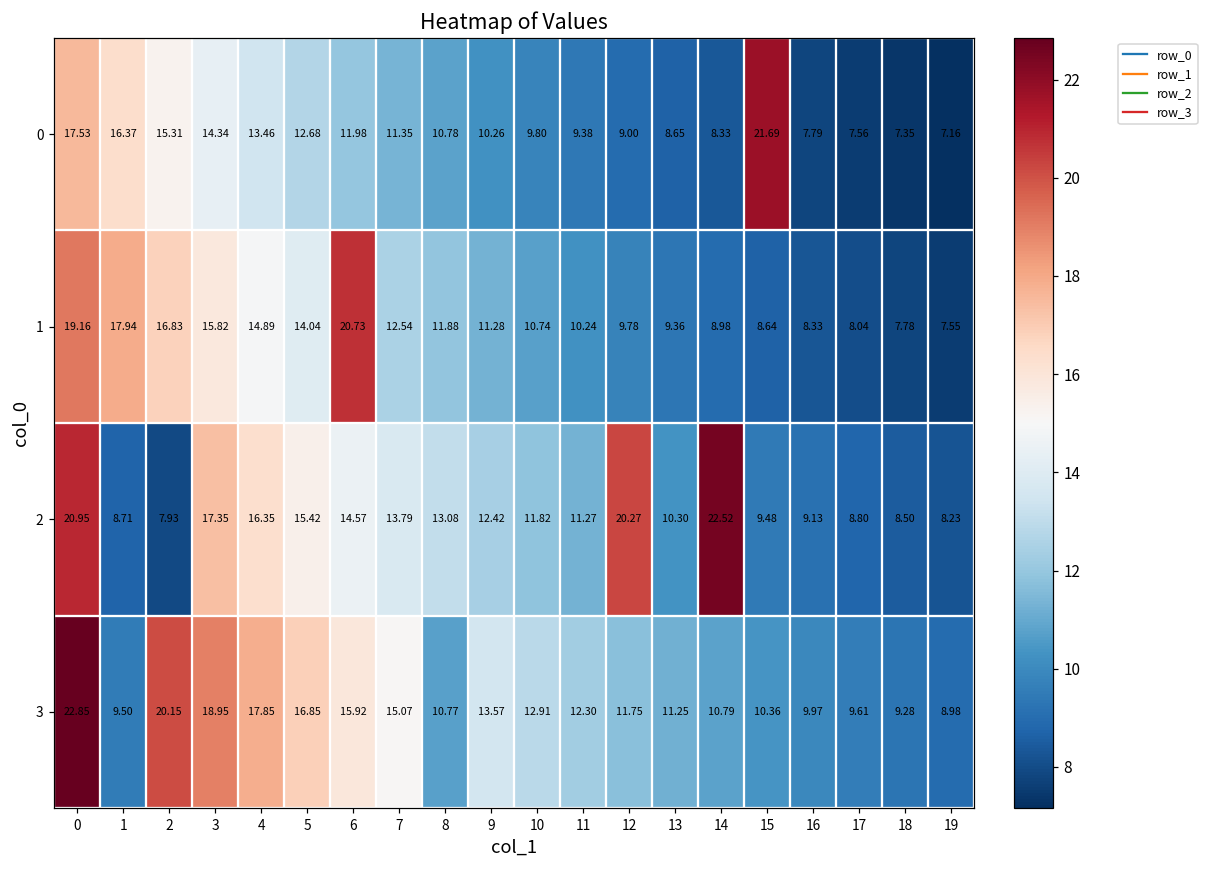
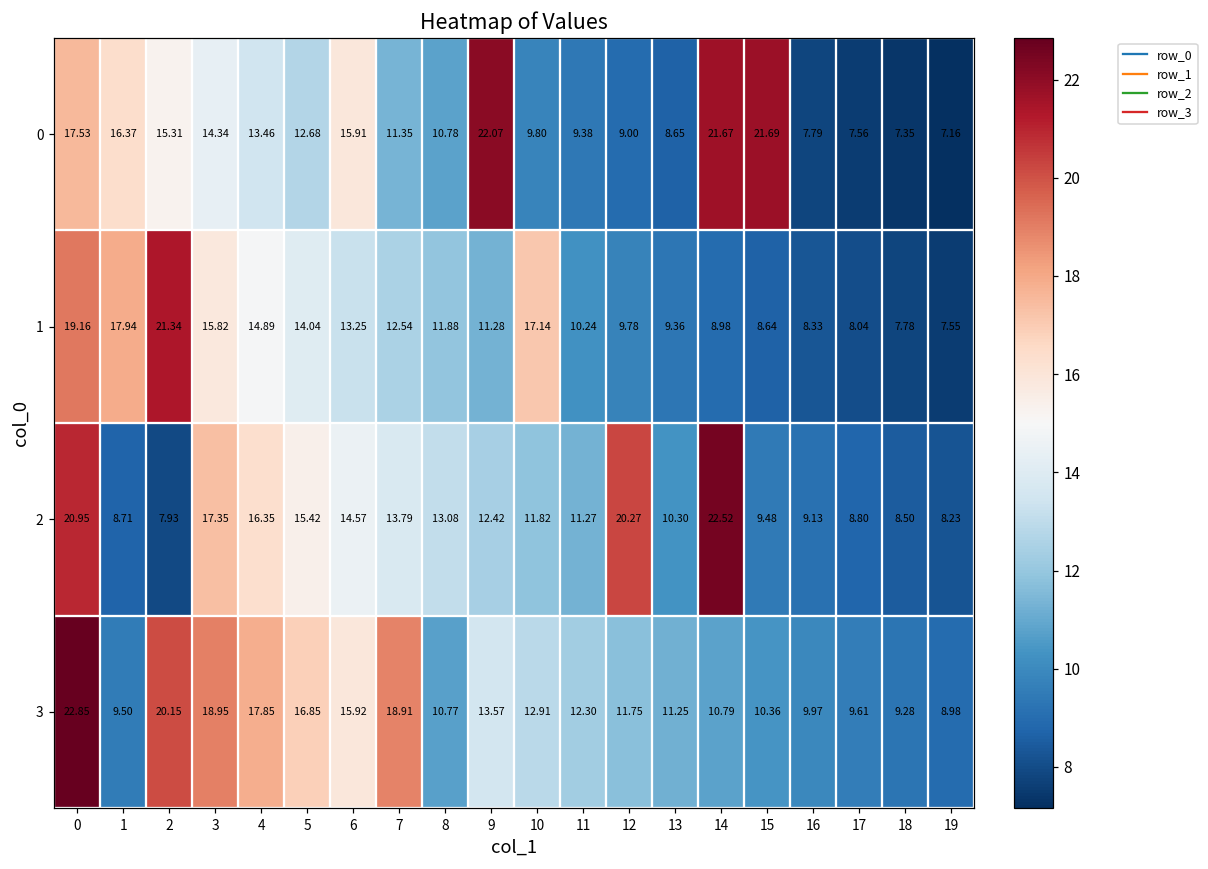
0, 6: 11.98 -> 15.91
0, 9: 10.26 -> 22.07
0, 14: 8.33 -> 21.67
1, 2: 16.83 -> 21.34
1, 6: 20.73 -> 13.25
1, 10: 10.74 -> 17.14
3, 7: 15.07 -> 18.91
